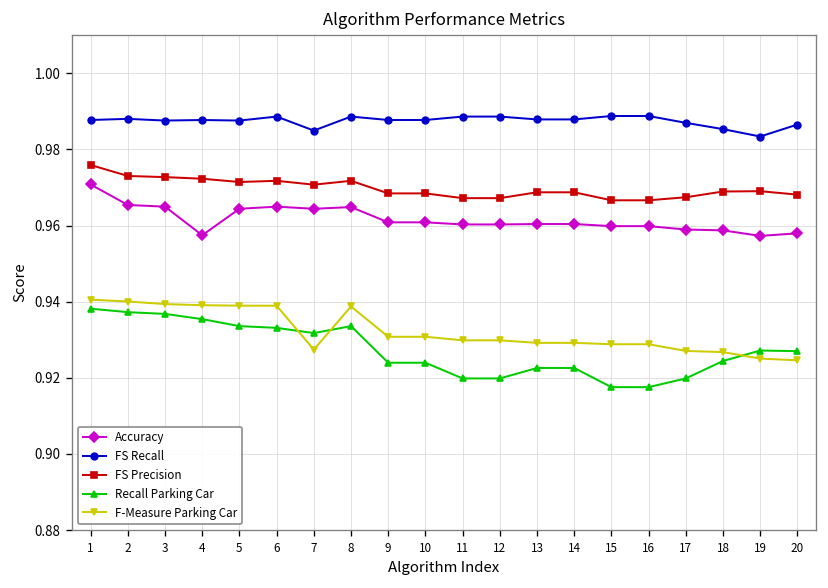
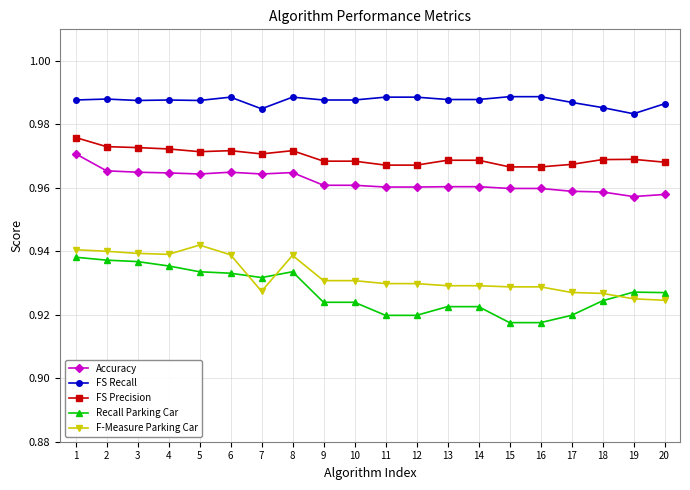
Accuracy, 4: 0.957 -> 0.965
F-Measure Parking Car, 5: 0.939 -> 0.942
